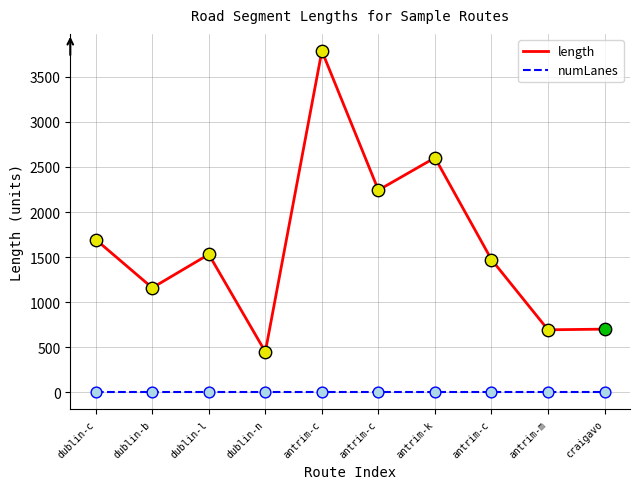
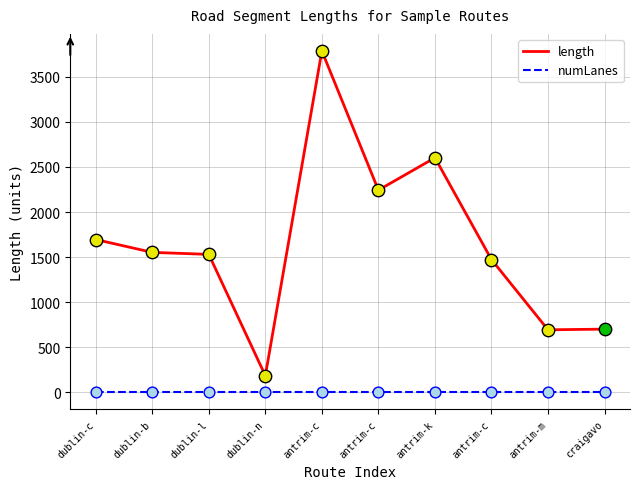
length, dublin-b: 1200 -> 1600
length, dublin-n: 500 -> 200
